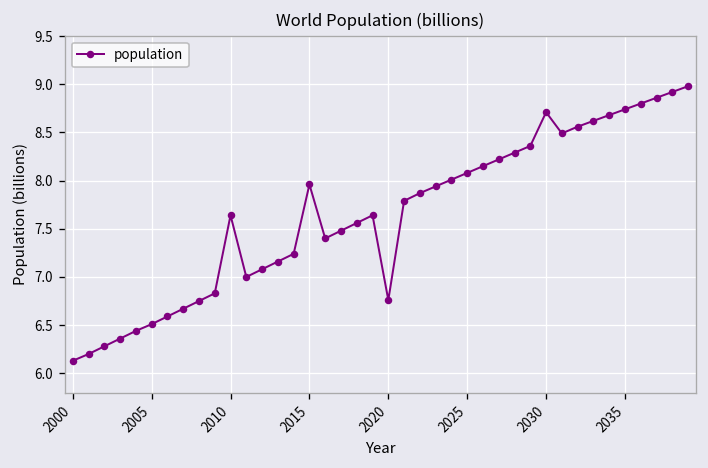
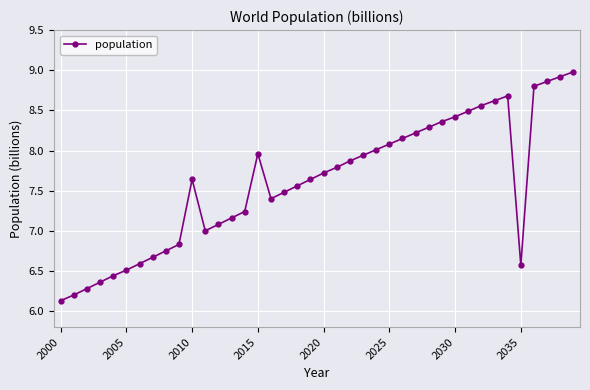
2020: 6.8 -> 7.7
2030: 8.7 -> 8.4
2035: 8.7 -> 6.6
